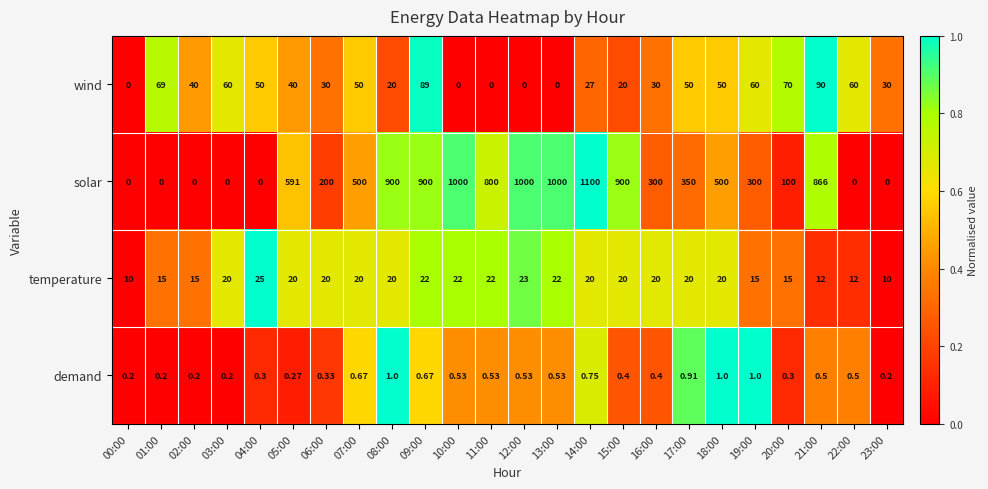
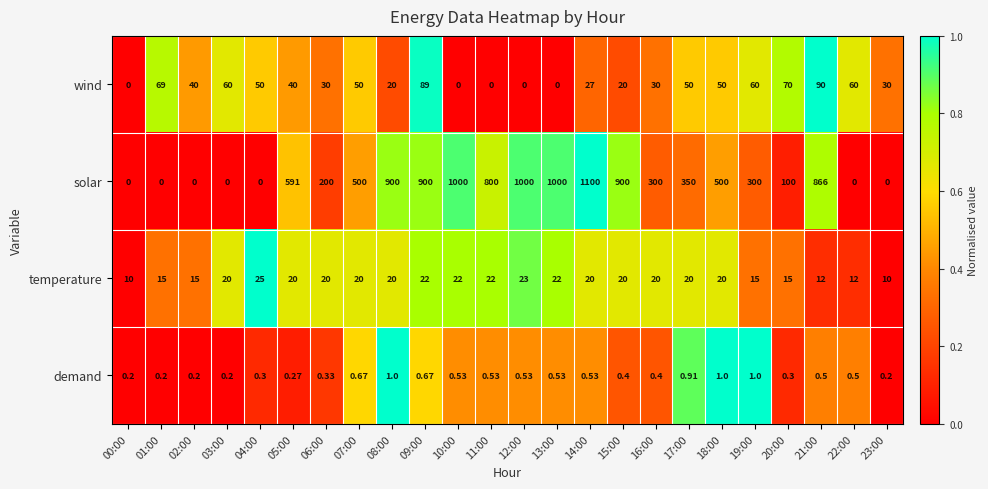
demand, 14:00: 0.75 -> 0.53
